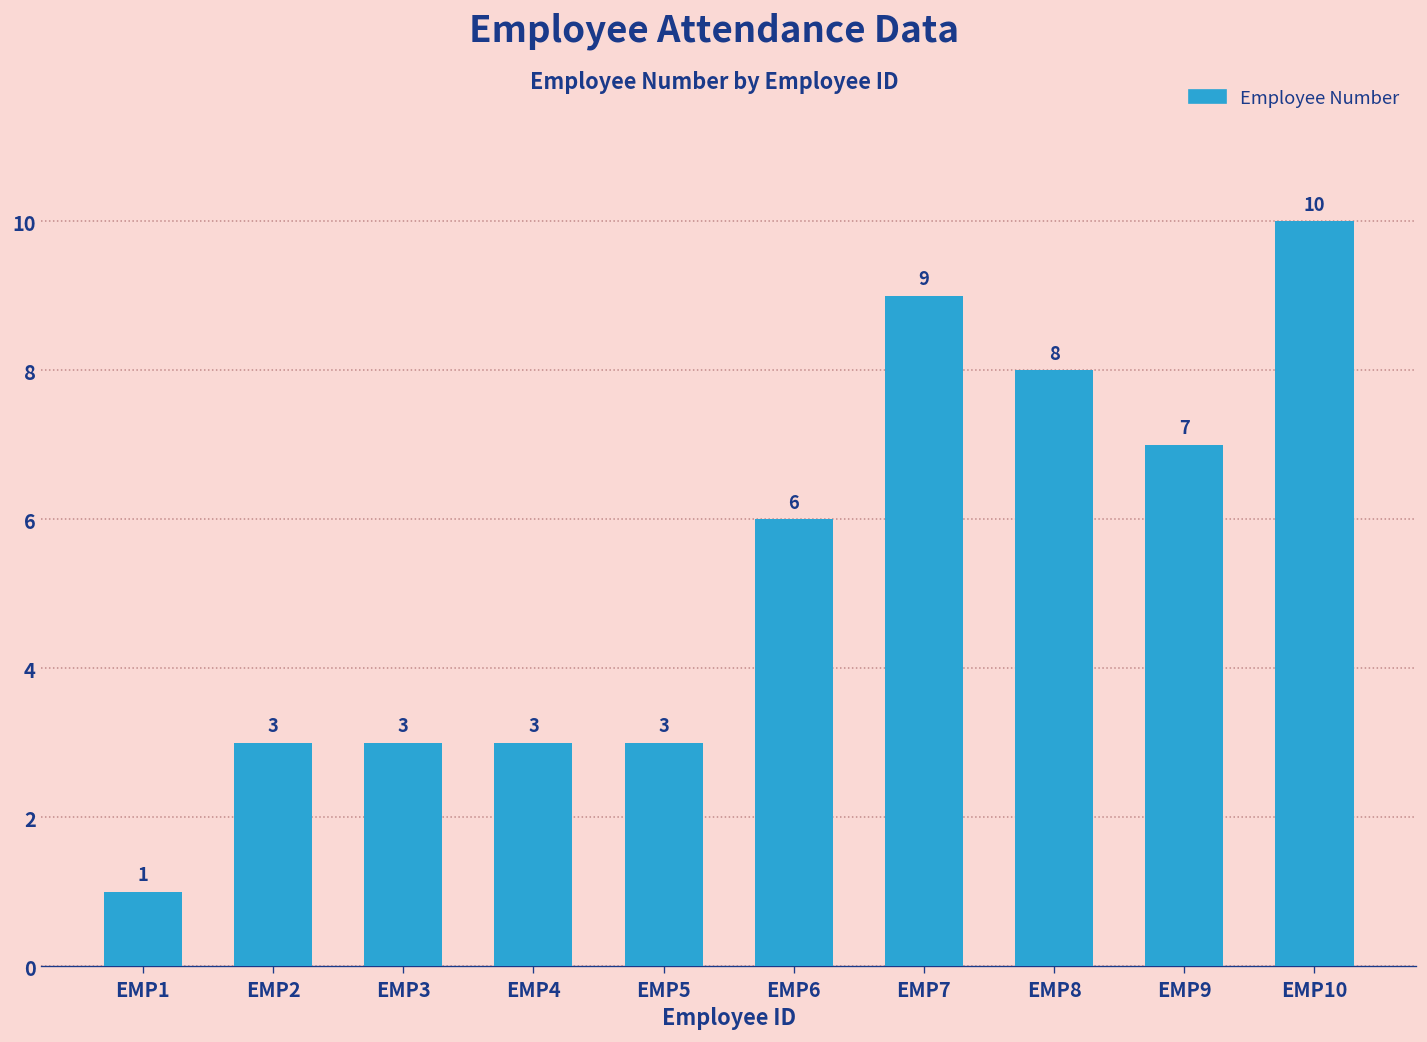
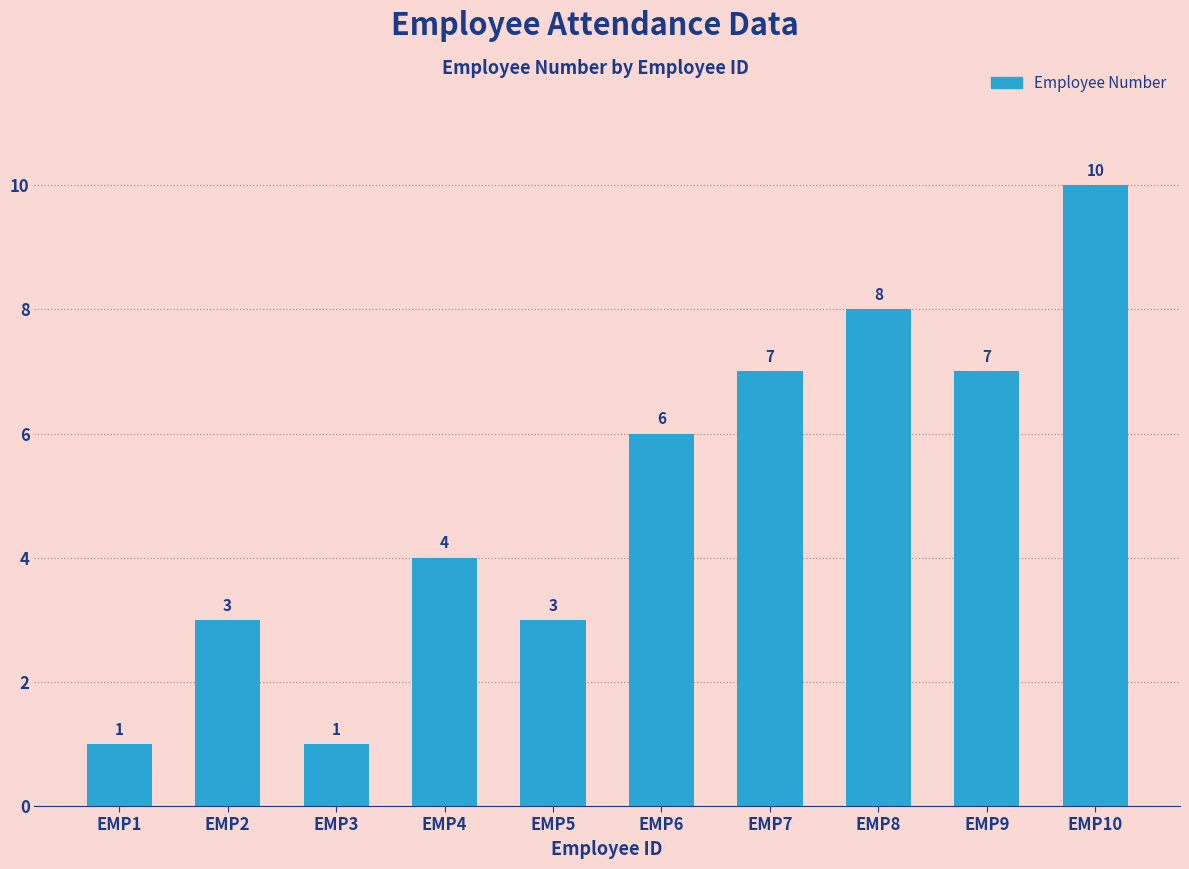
EMP3: 3 -> 1
EMP4: 3 -> 4
EMP7: 9 -> 7
